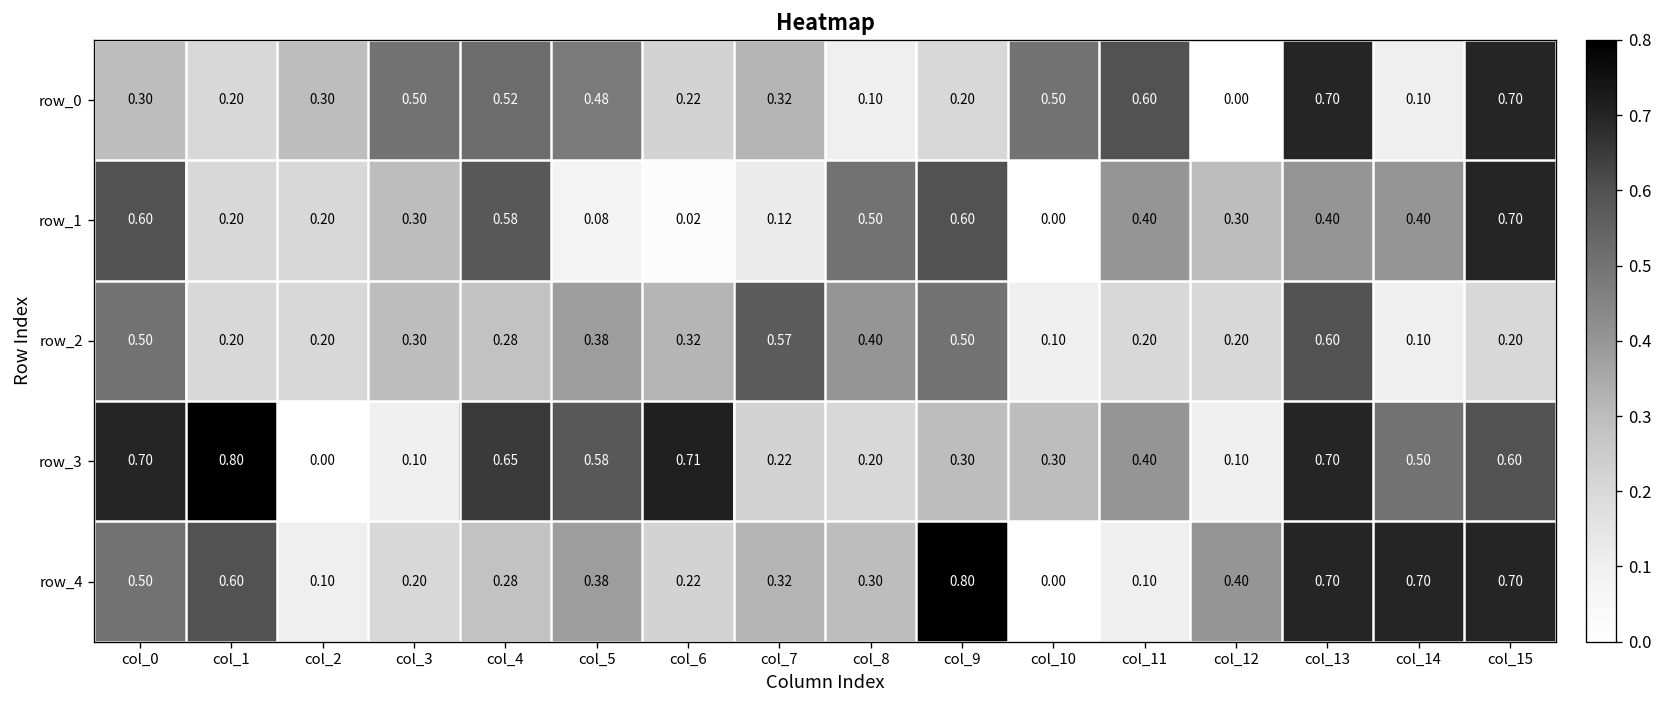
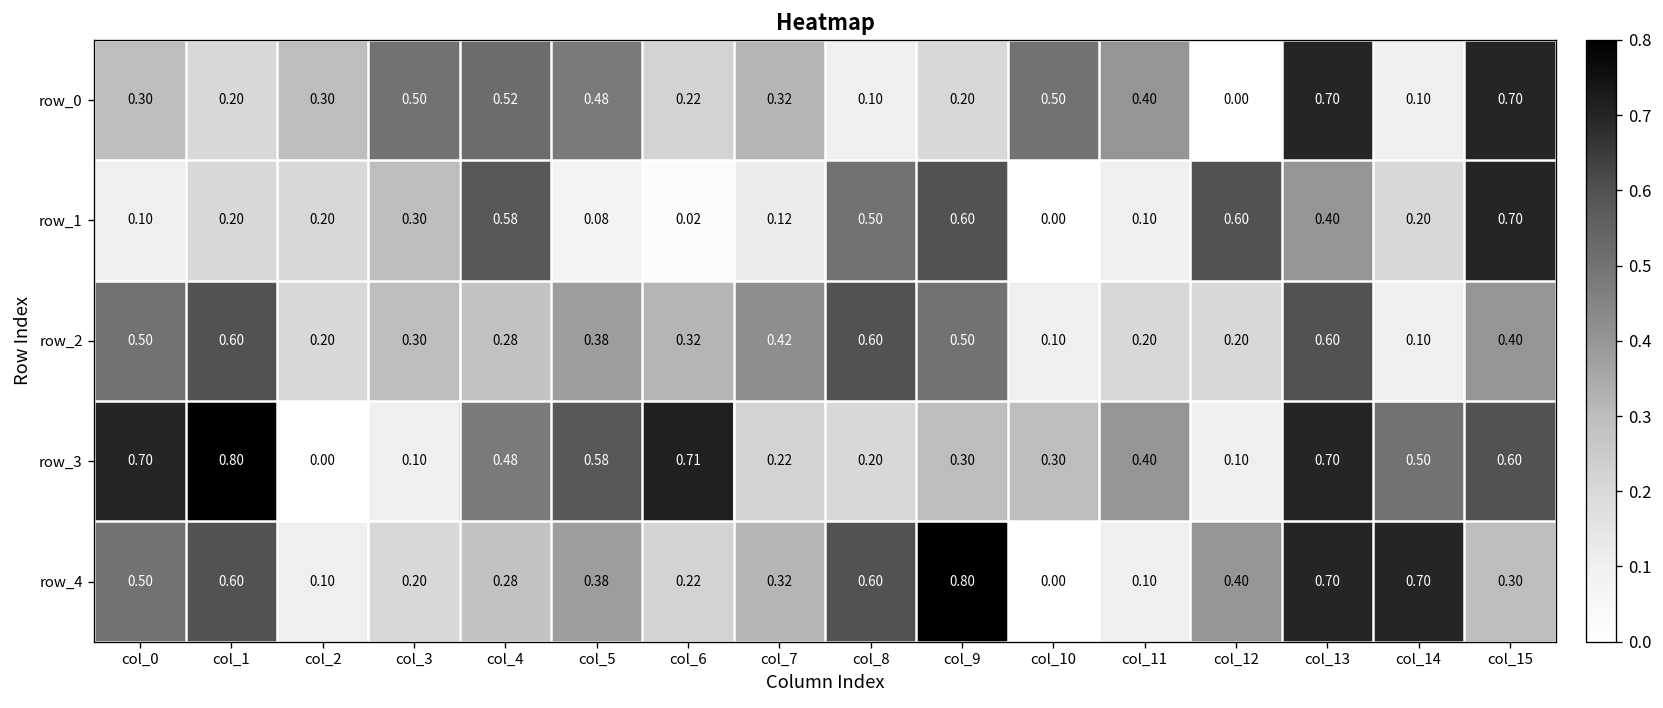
row_0, col_11: 0.60 -> 0.40
row_1, col_0: 0.60 -> 0.10
row_1, col_11: 0.40 -> 0.10
row_1, col_12: 0.30 -> 0.60
row_1, col_14: 0.40 -> 0.20
row_2, col_1: 0.20 -> 0.60
row_2, col_7: 0.57 -> 0.42
row_2, col_8: 0.40 -> 0.60
row_2, col_15: 0.20 -> 0.40
row_3, col_4: 0.65 -> 0.48
row_4, col_8: 0.30 -> 0.60
row_4, col_15: 0.70 -> 0.30
